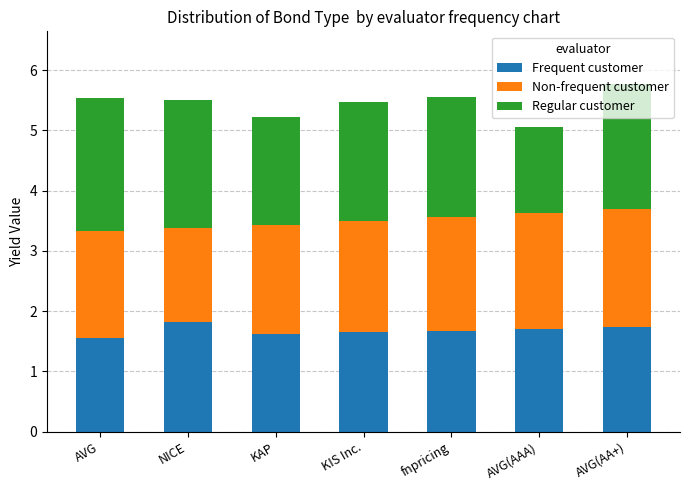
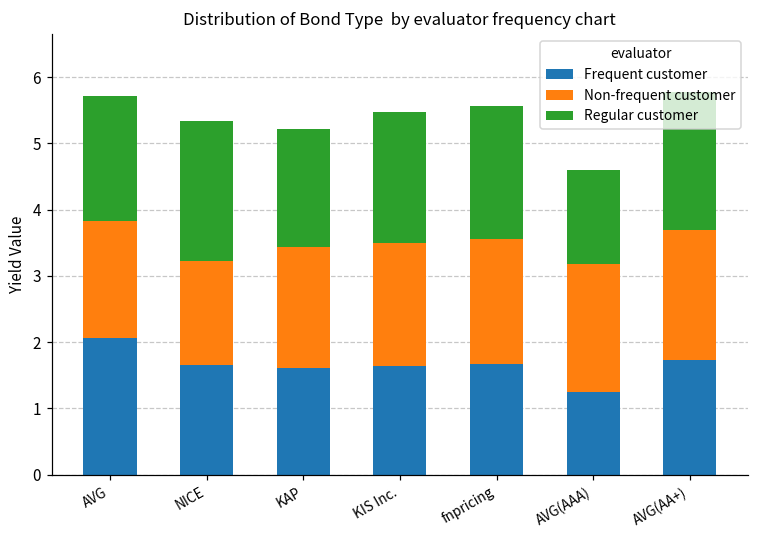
Frequent customer, AVG: 1.6 -> 2.1
Regular customer, AVG: 2.2 -> 1.9
Frequent customer, NICE: 1.8 -> 1.7
Frequent customer, AVG(AAA): 1.7 -> 1.3
